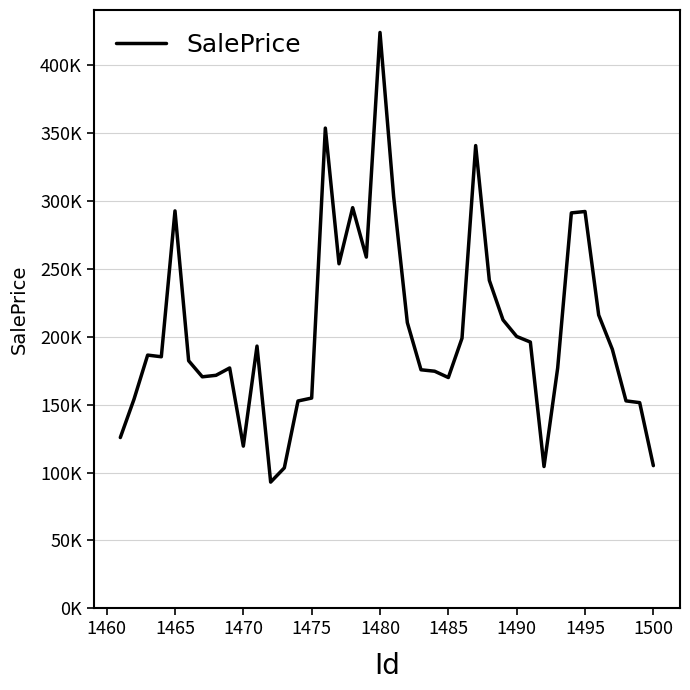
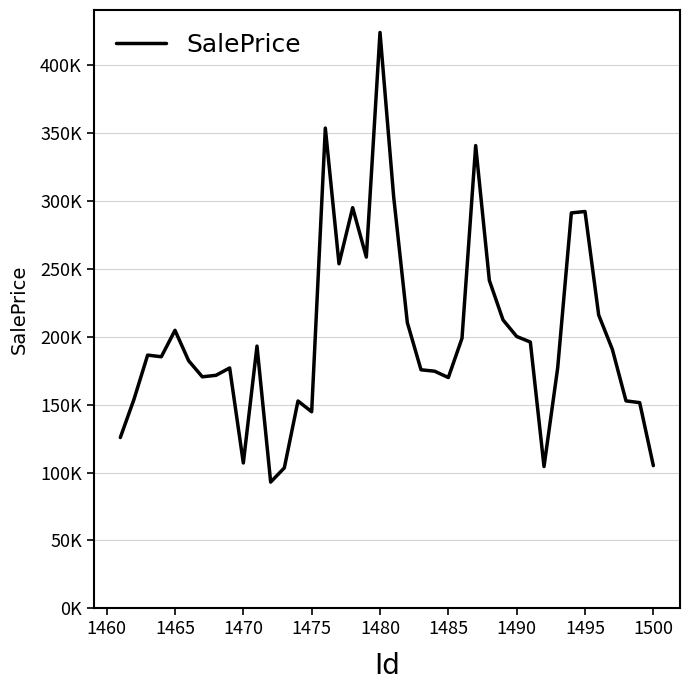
1465: 293000 -> 205000
1470: 119000 -> 107000
1475: 155000 -> 145000
